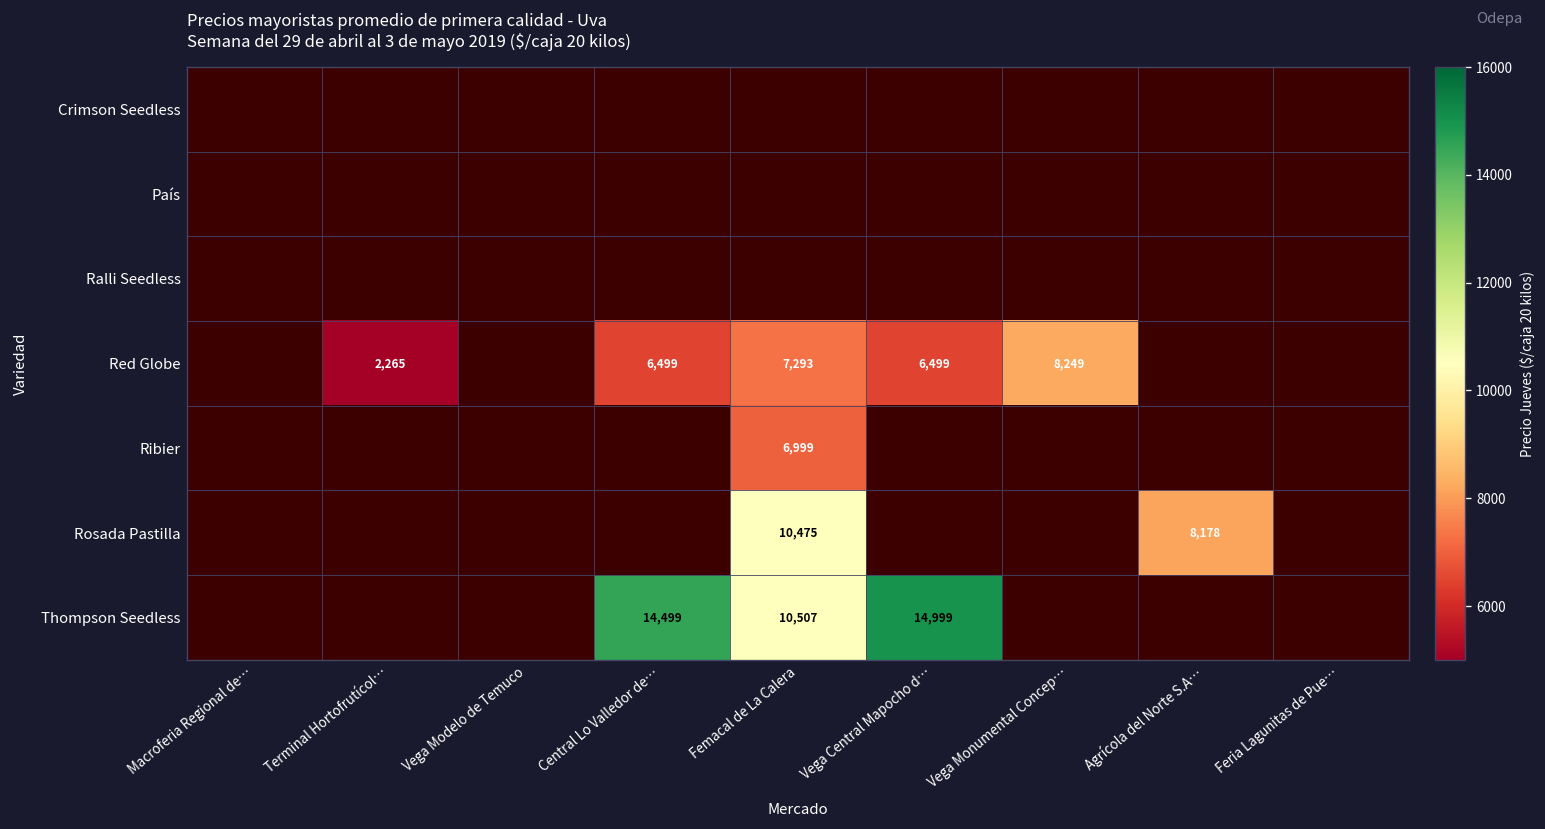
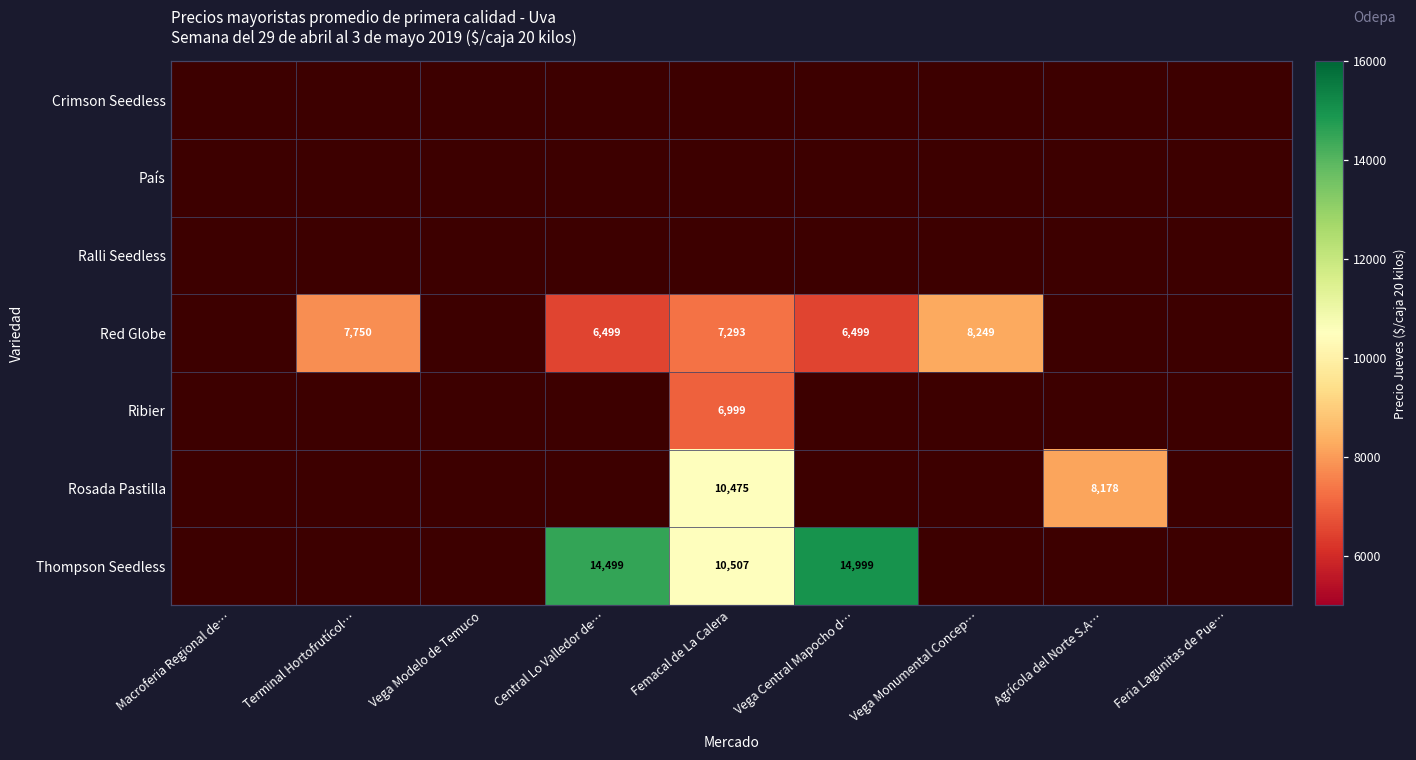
Red Globe, Terminal Hortofrutícol…: 2,265 -> 7,750
